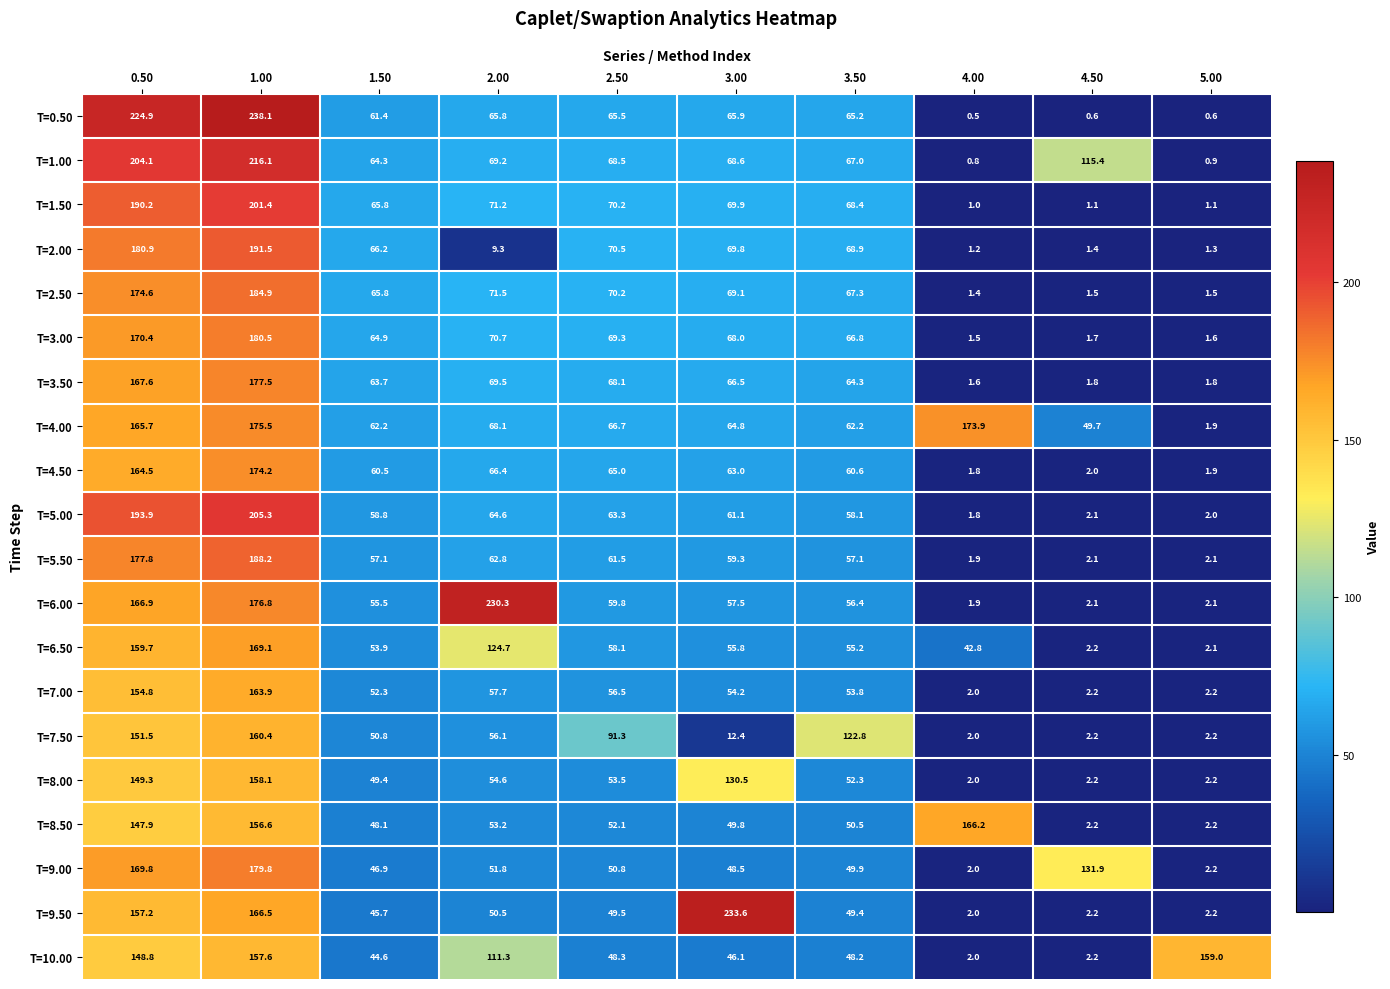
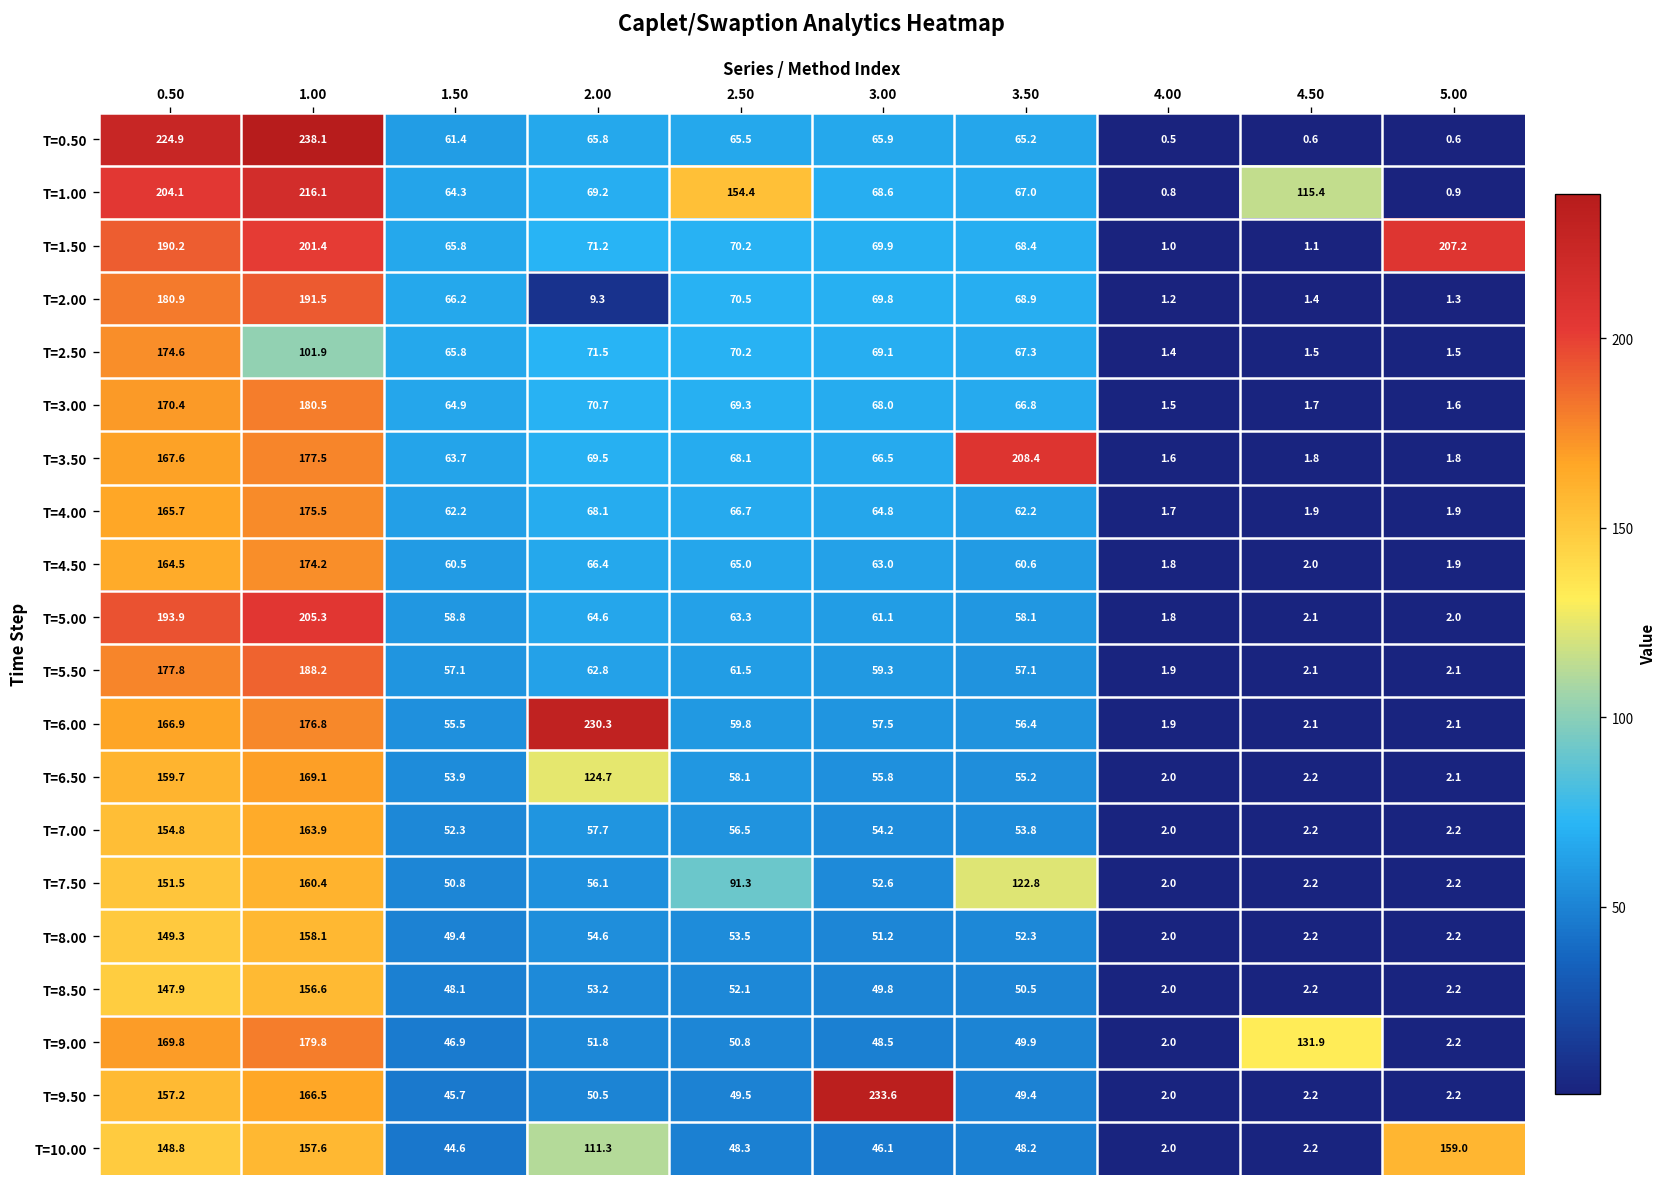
T=1.00, 2.50: 68.5 -> 154.4
T=1.50, 5.00: 1.1 -> 207.2
T=2.50, 1.00: 184.9 -> 101.9
T=3.50, 3.50: 64.3 -> 208.4
T=4.00, 4.00: 173.9 -> 1.7
T=4.00, 4.50: 49.7 -> 1.9
T=6.50, 4.00: 42.8 -> 2.0
T=7.50, 3.00: 12.4 -> 52.6
T=8.00, 3.00: 130.5 -> 51.2
T=8.50, 4.00: 166.2 -> 2.0
